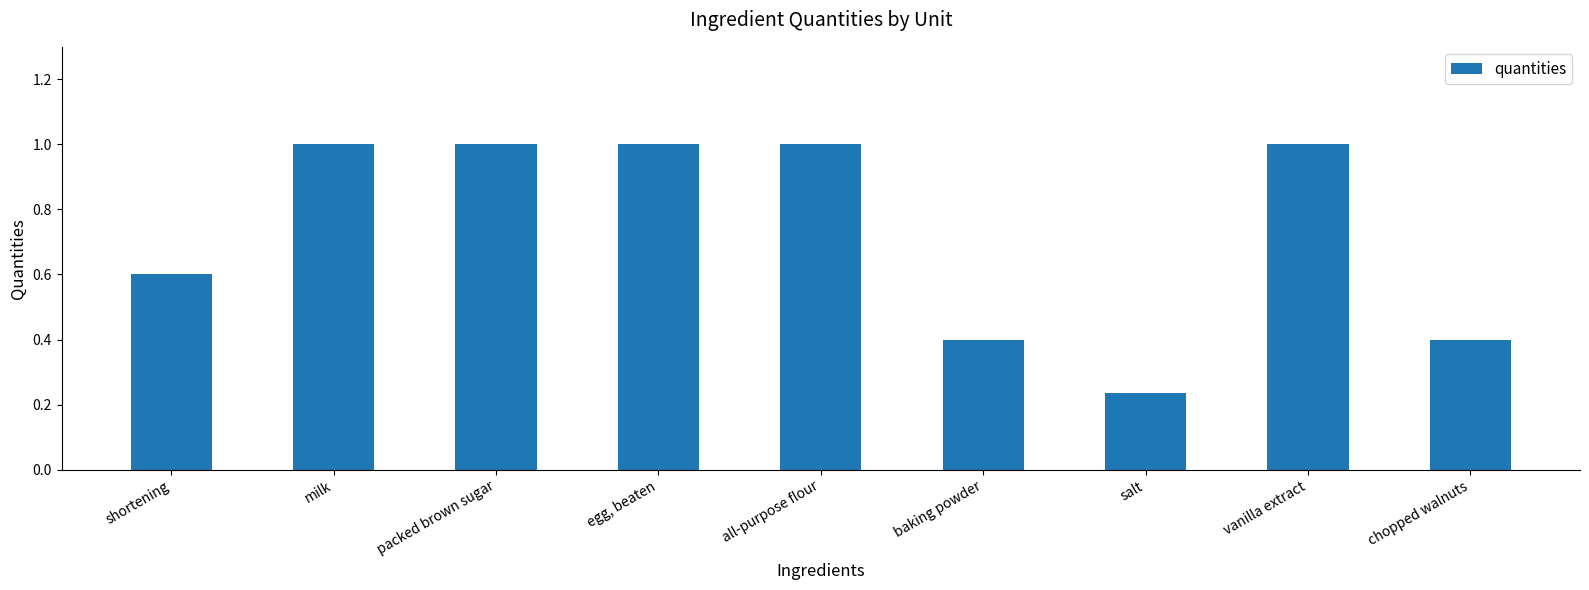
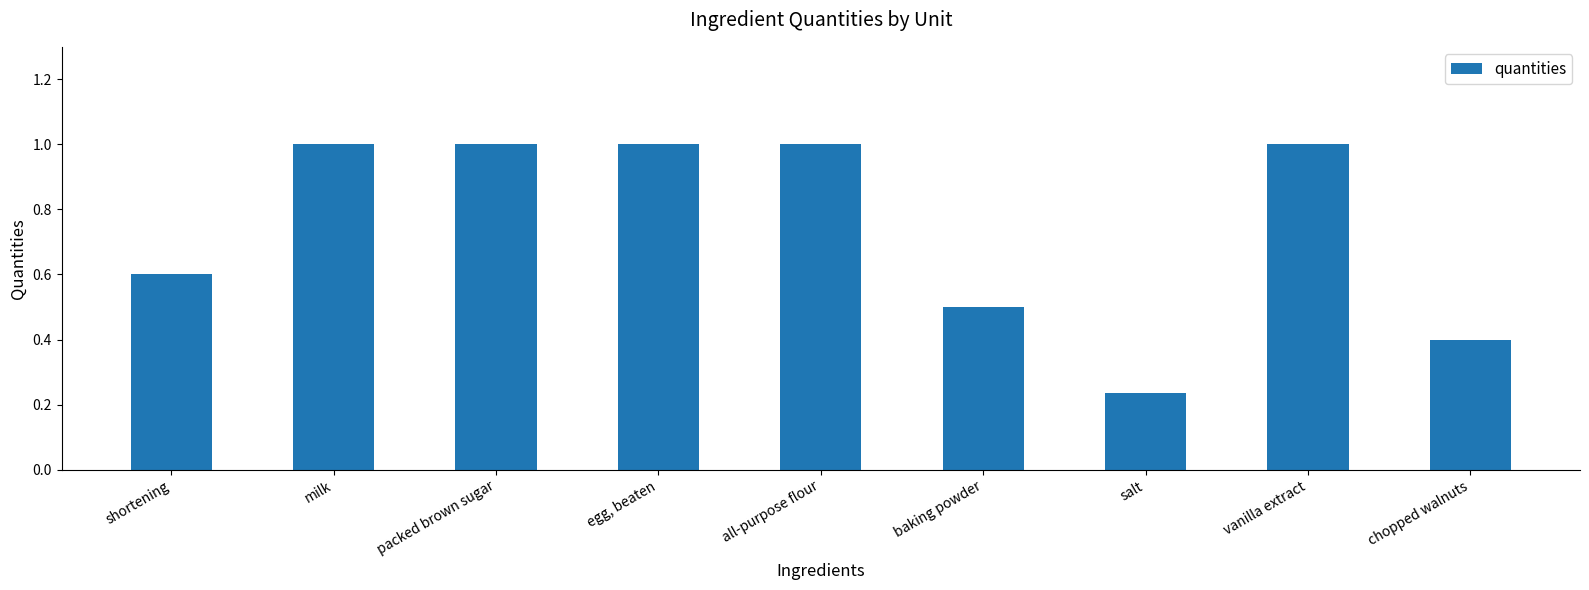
baking powder: 0.4 -> 0.5
